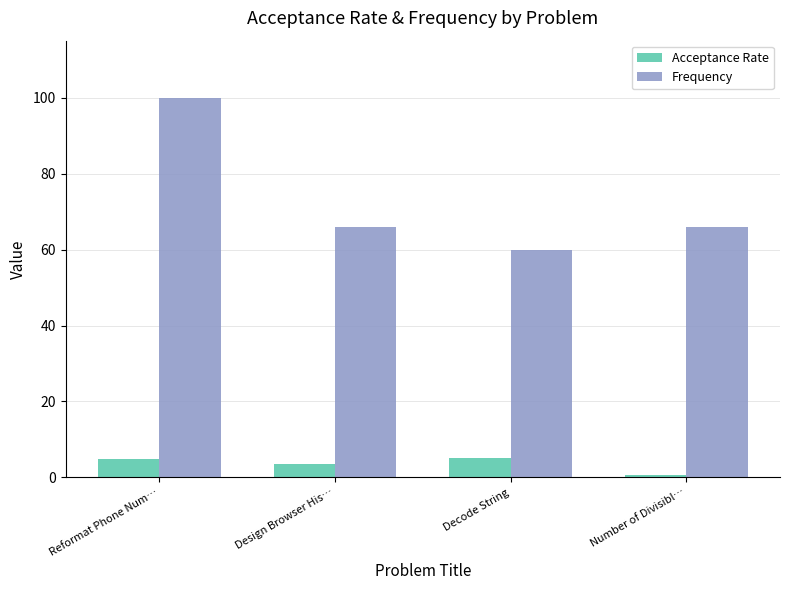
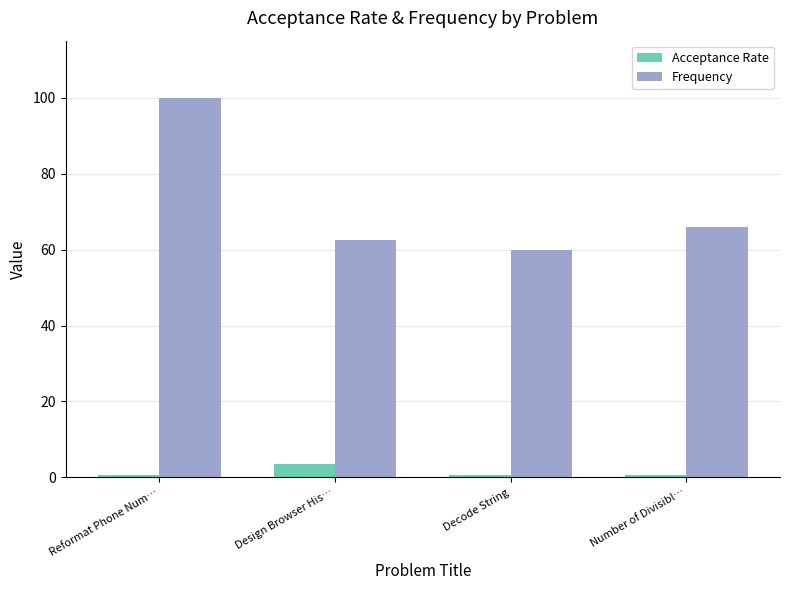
Acceptance Rate, Reformat Phone Num…: 5 -> 1
Frequency, Design Browser His…: 66 -> 62
Acceptance Rate, Decode String: 5 -> 1
